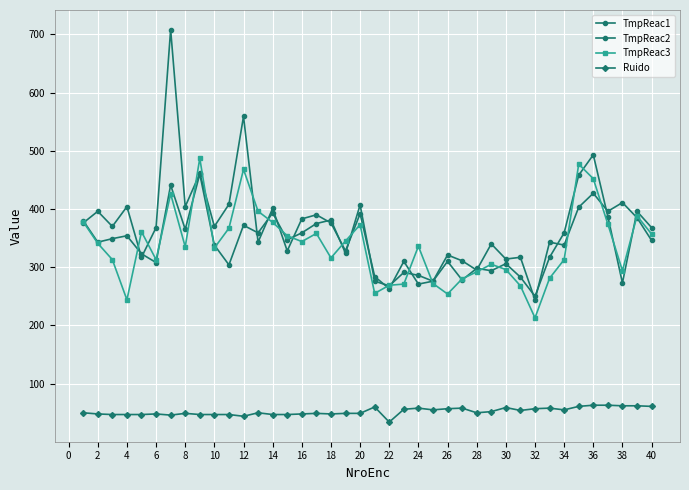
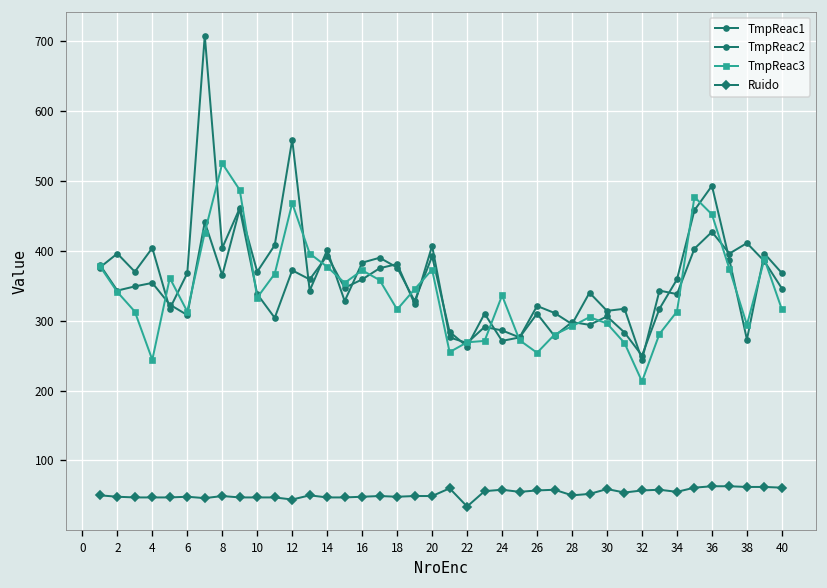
TmpReac3, 8: 340 -> 530
TmpReac3, 16: 340 -> 370
TmpReac3, 40: 360 -> 320
